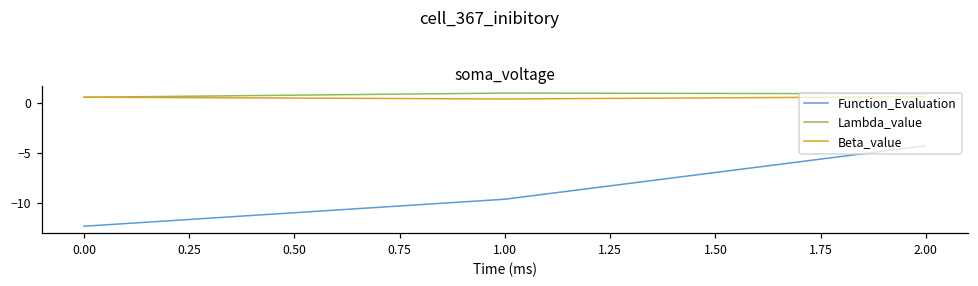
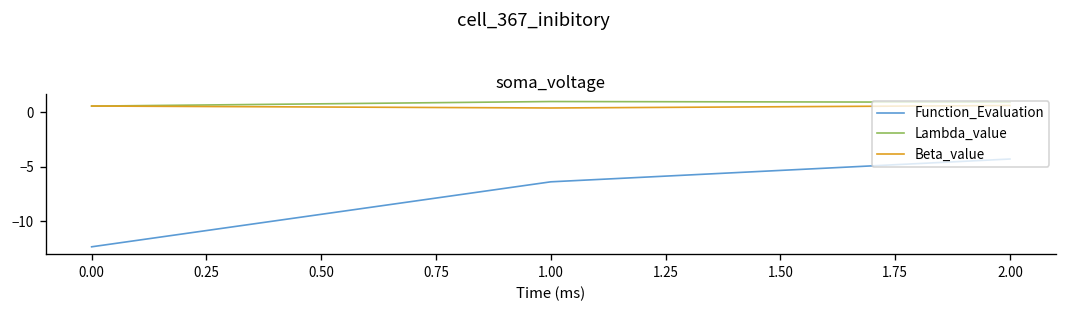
Function_Evaluation, 1.00: -10 -> -6
